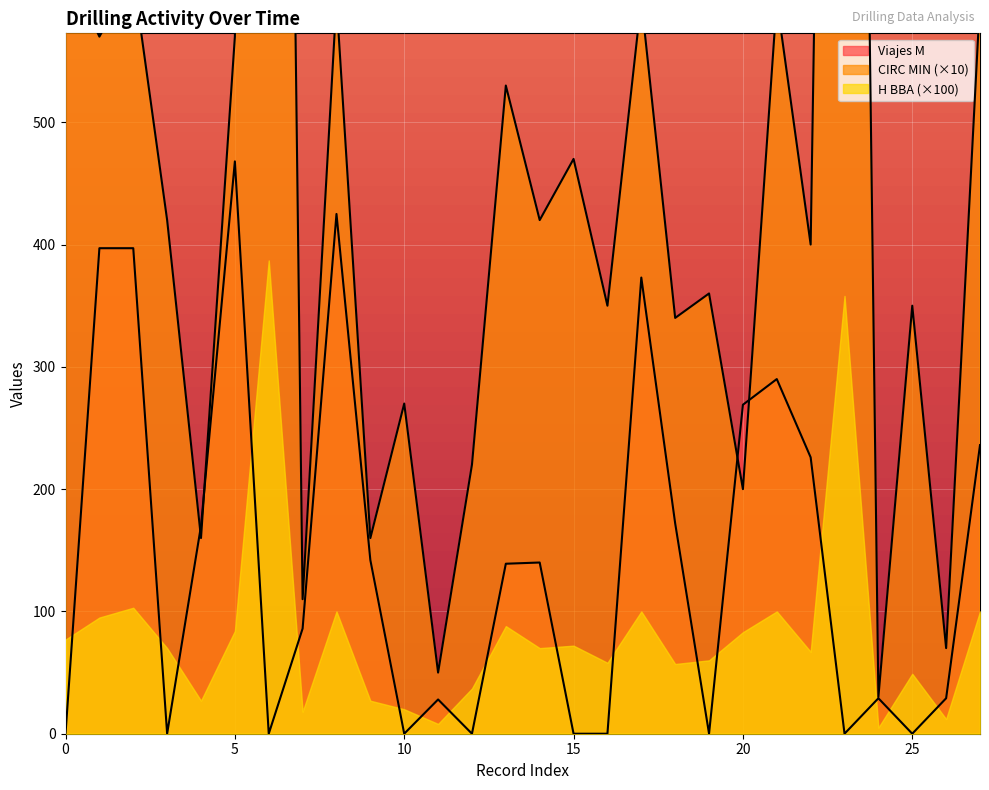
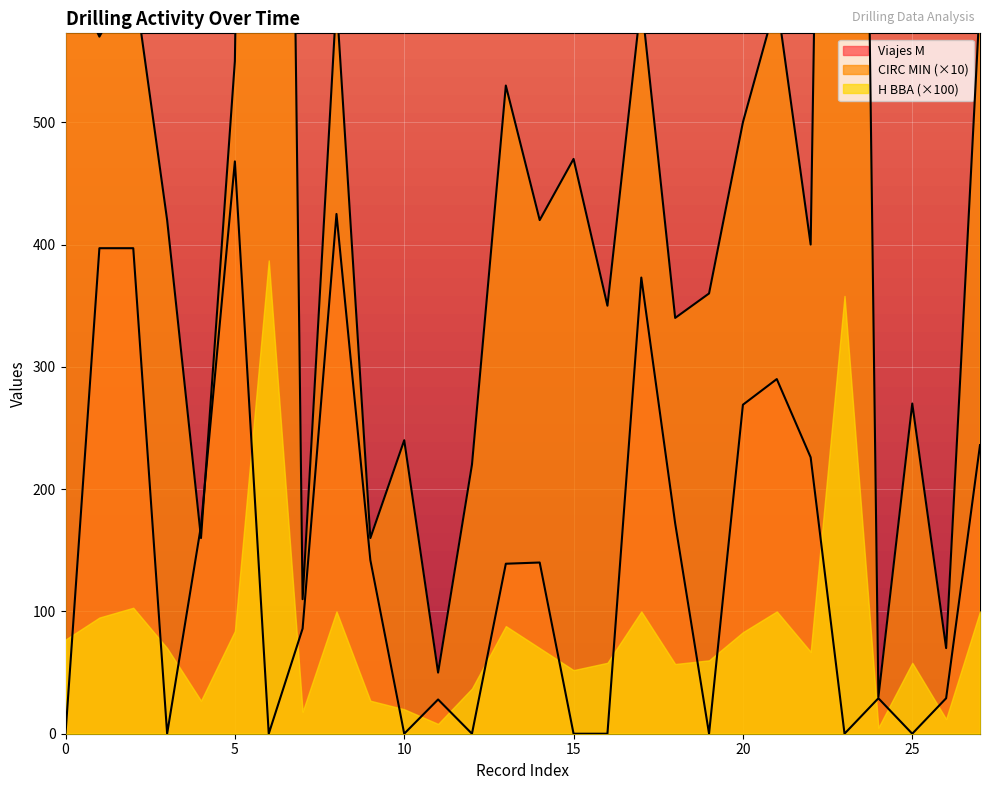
CIRC MIN (×10), 5: 570 -> 550
CIRC MIN (×10), 10: 270 -> 240
H BBA (×100), 15: 72 -> 52
CIRC MIN (×10), 20: 200 -> 500
CIRC MIN (×10), 25: 350 -> 270
H BBA (×100), 25: 49 -> 58
